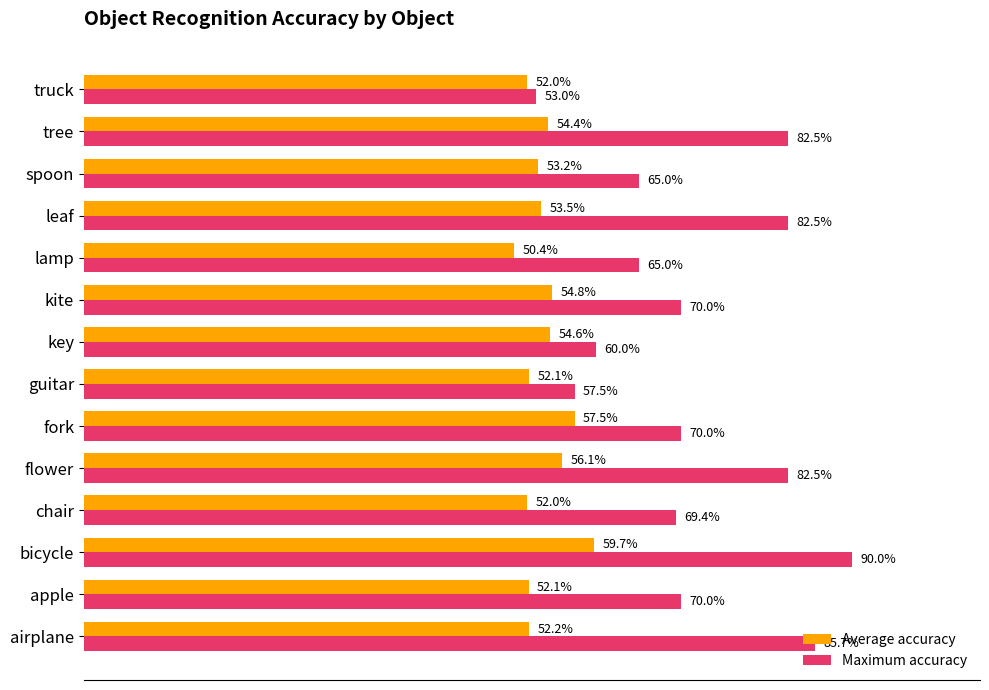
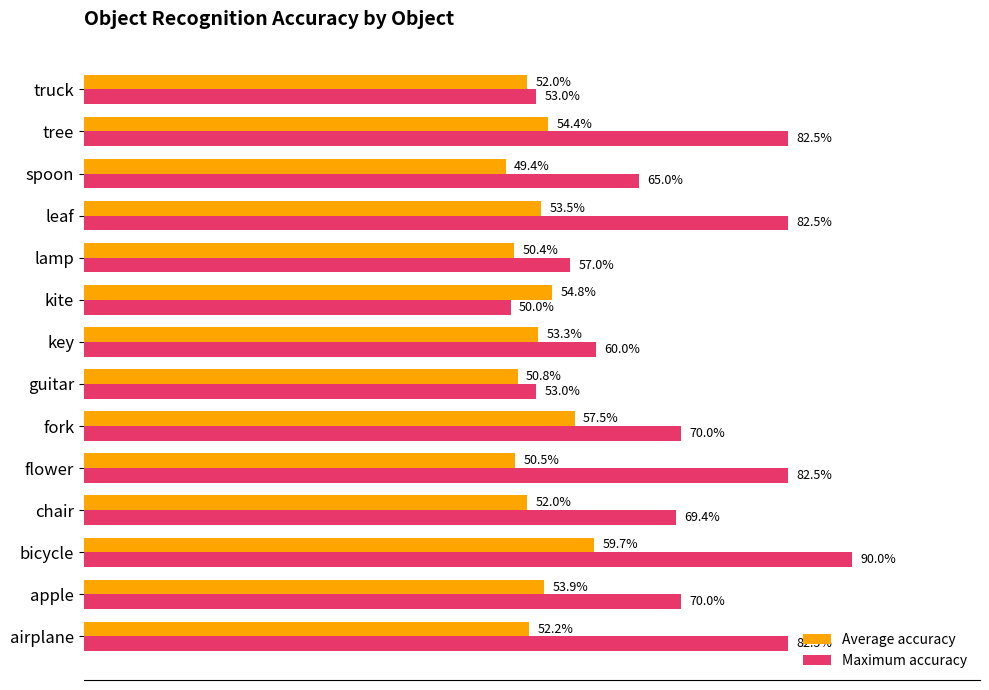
Average accuracy, spoon: 53.2% -> 49.4%
Maximum accuracy, lamp: 65.0% -> 57.0%
Maximum accuracy, kite: 70.0% -> 50.0%
Average accuracy, key: 54.6% -> 53.3%
Average accuracy, guitar: 52.1% -> 50.8%
Maximum accuracy, guitar: 57.5% -> 53.0%
Average accuracy, flower: 56.1% -> 50.5%
Average accuracy, apple: 52.1% -> 53.9%
Maximum accuracy, airplane: 85.7% -> 82.5%
